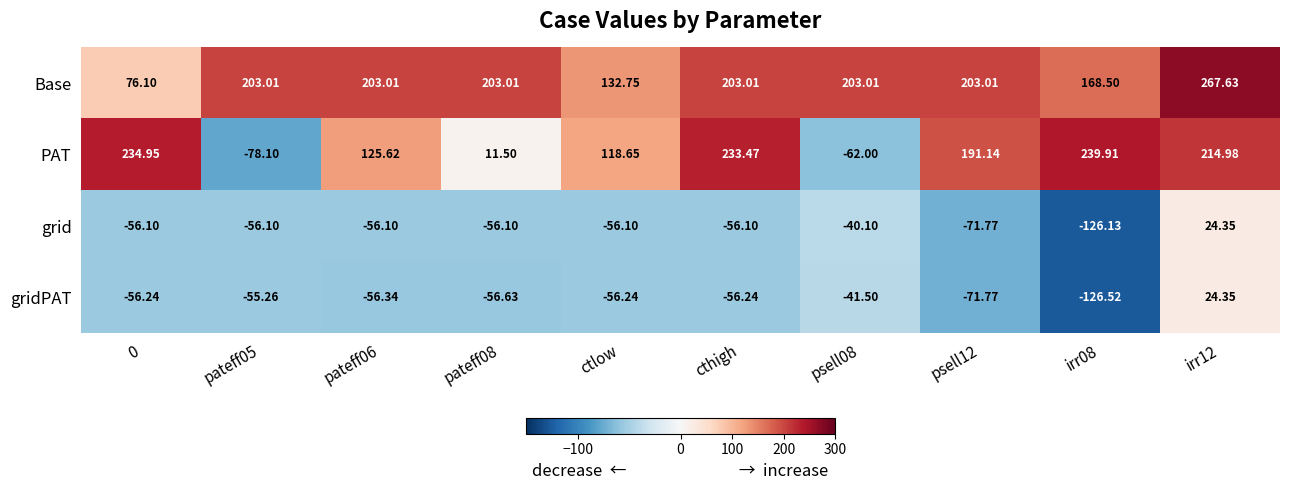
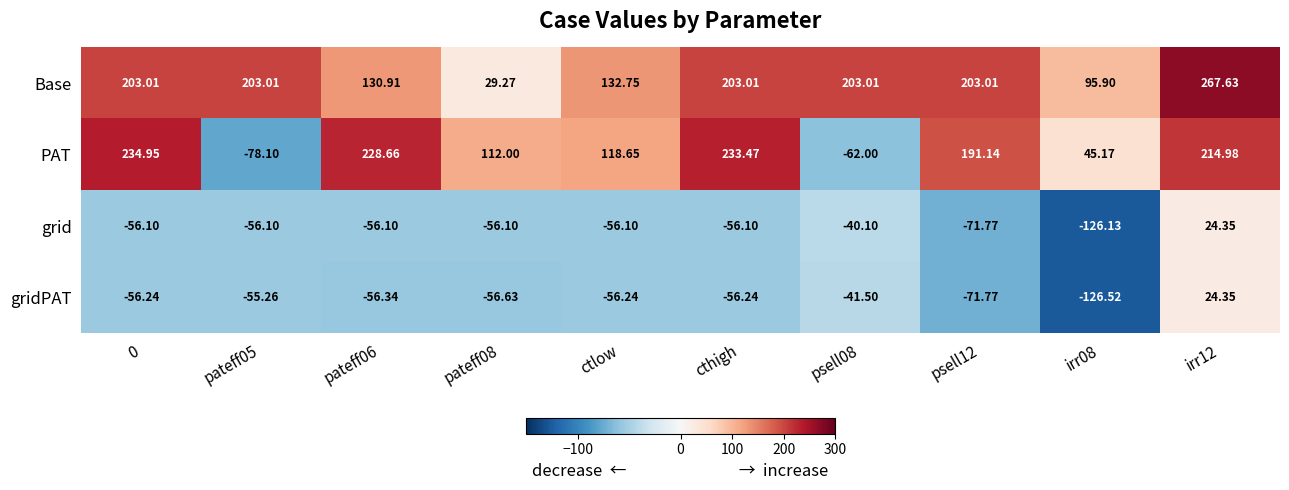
Base, 0: 76.10 -> 203.01
Base, pateff06: 203.01 -> 130.91
Base, pateff08: 203.01 -> 29.27
Base, irr08: 168.50 -> 95.90
PAT, pateff06: 125.62 -> 228.66
PAT, pateff08: 11.50 -> 112.00
PAT, irr08: 239.91 -> 45.17
